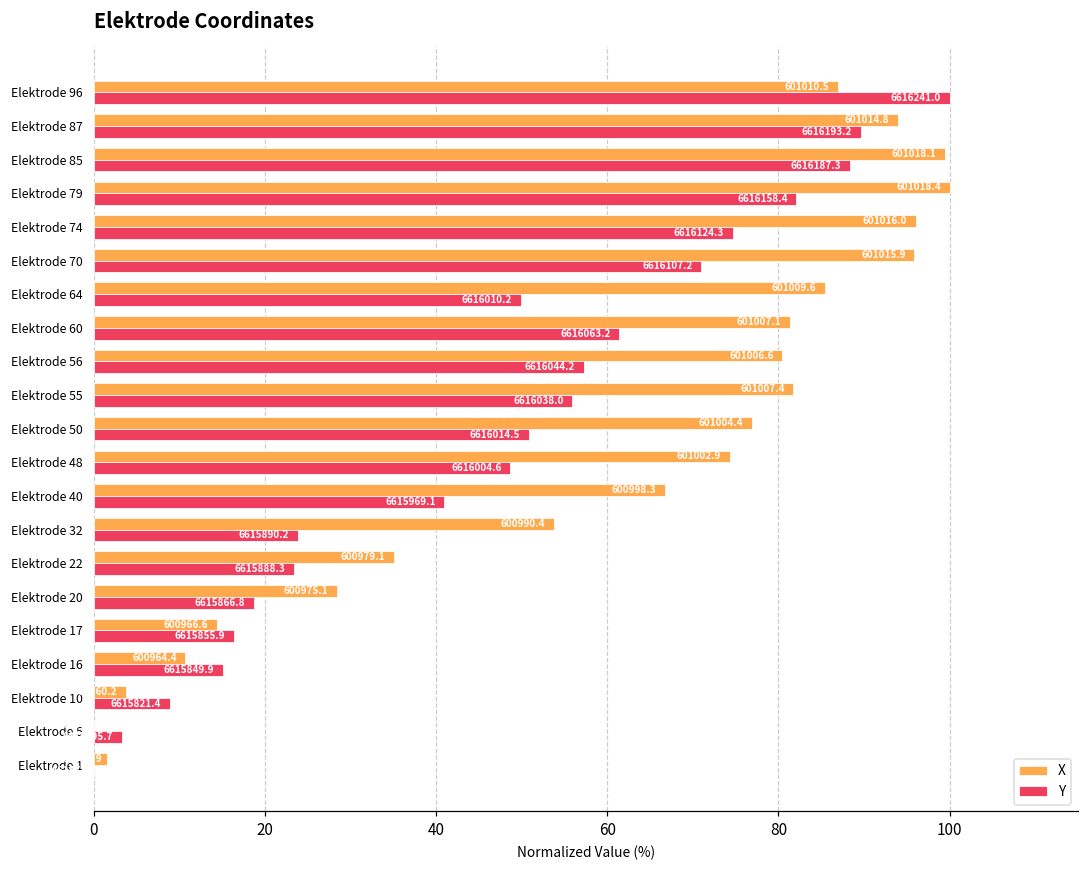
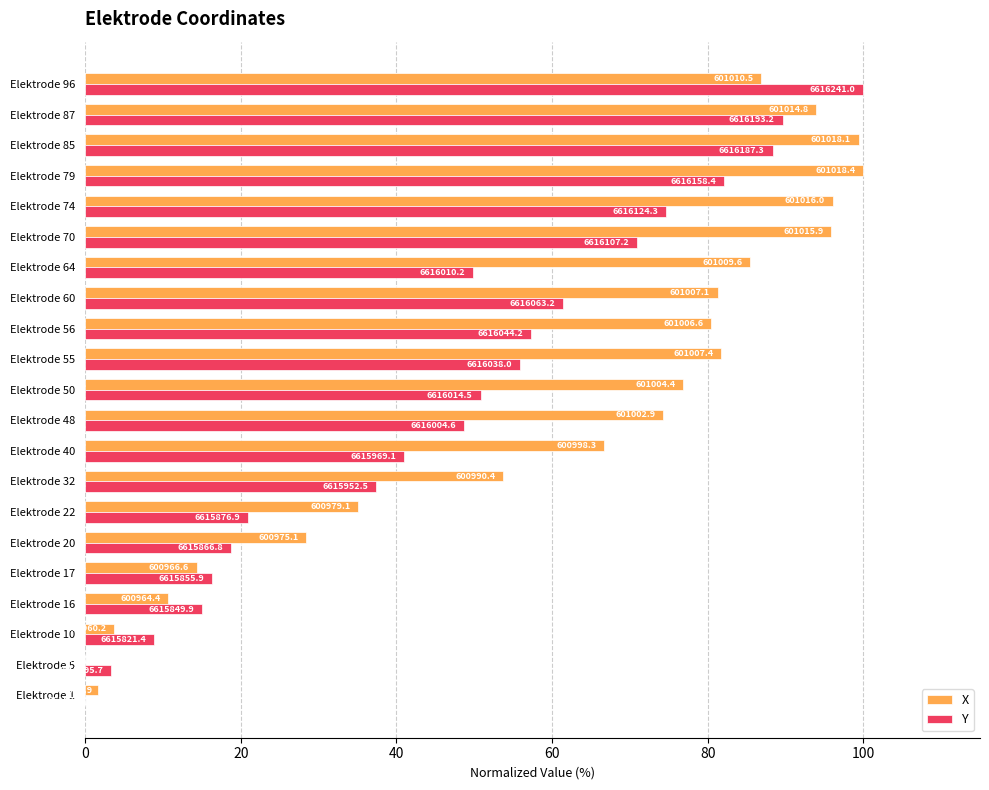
Y, Elektrode 32: 6615890.2 -> 6615952.5
Y, Elektrode 22: 6615888.3 -> 6615876.9
